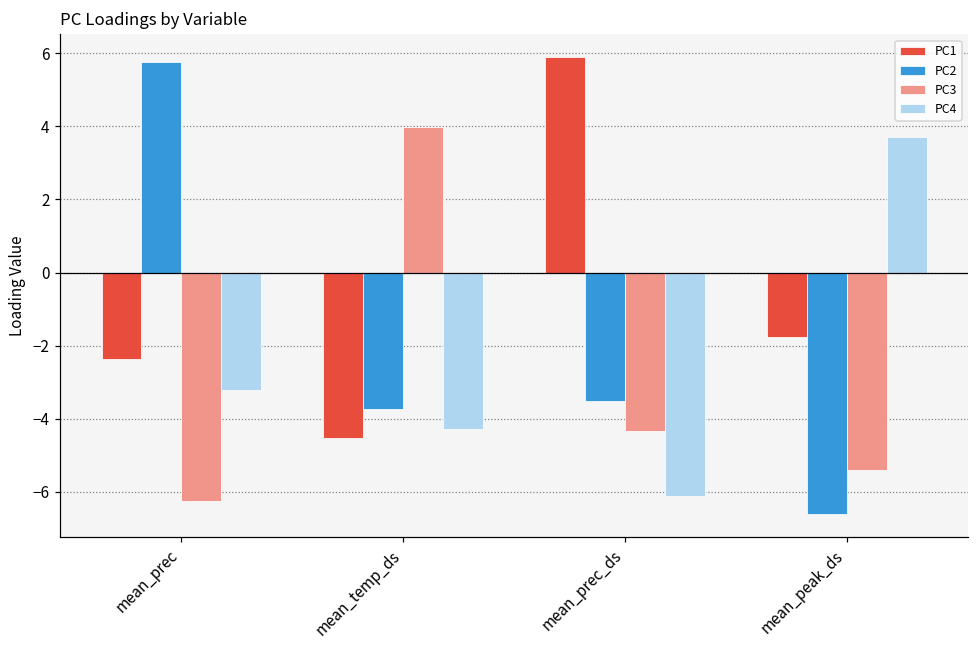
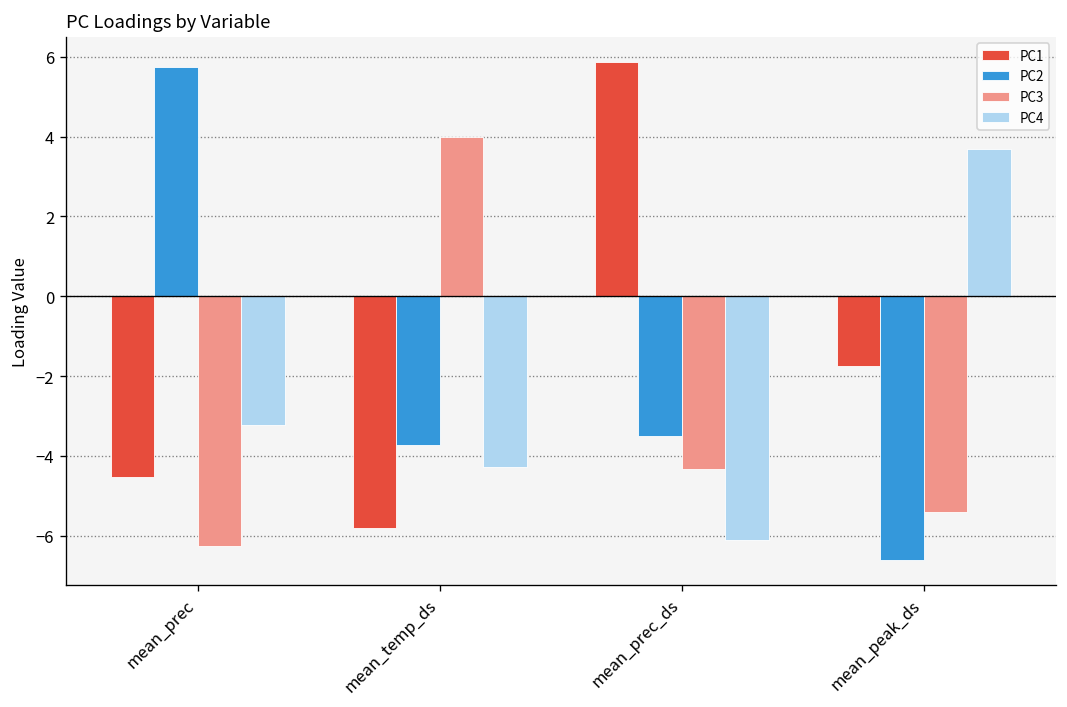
PC1, mean_prec: -2.4 -> -4.5
PC1, mean_temp_ds: -4.5 -> -5.8
